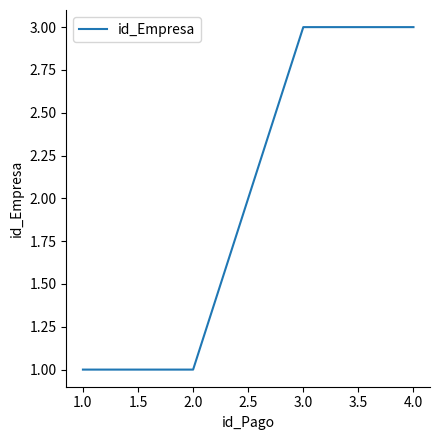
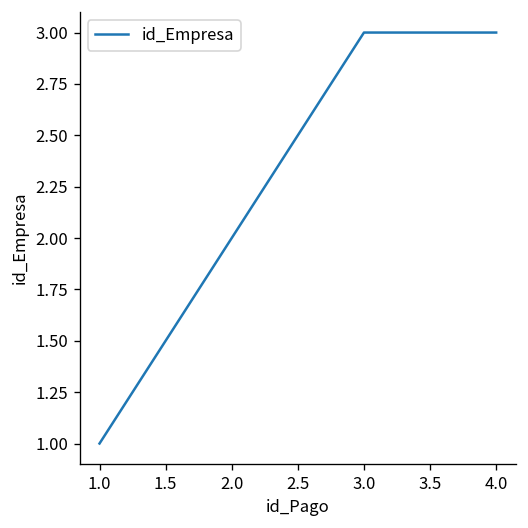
2.0: 1 -> 2
